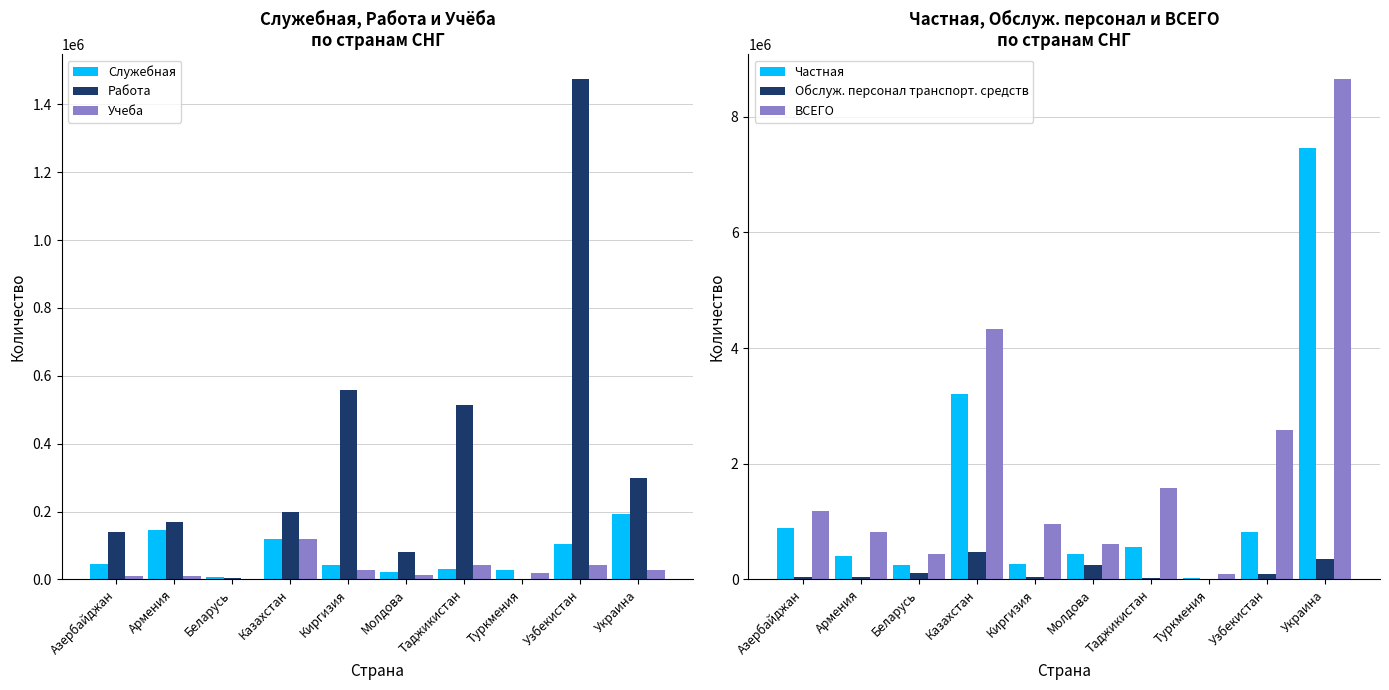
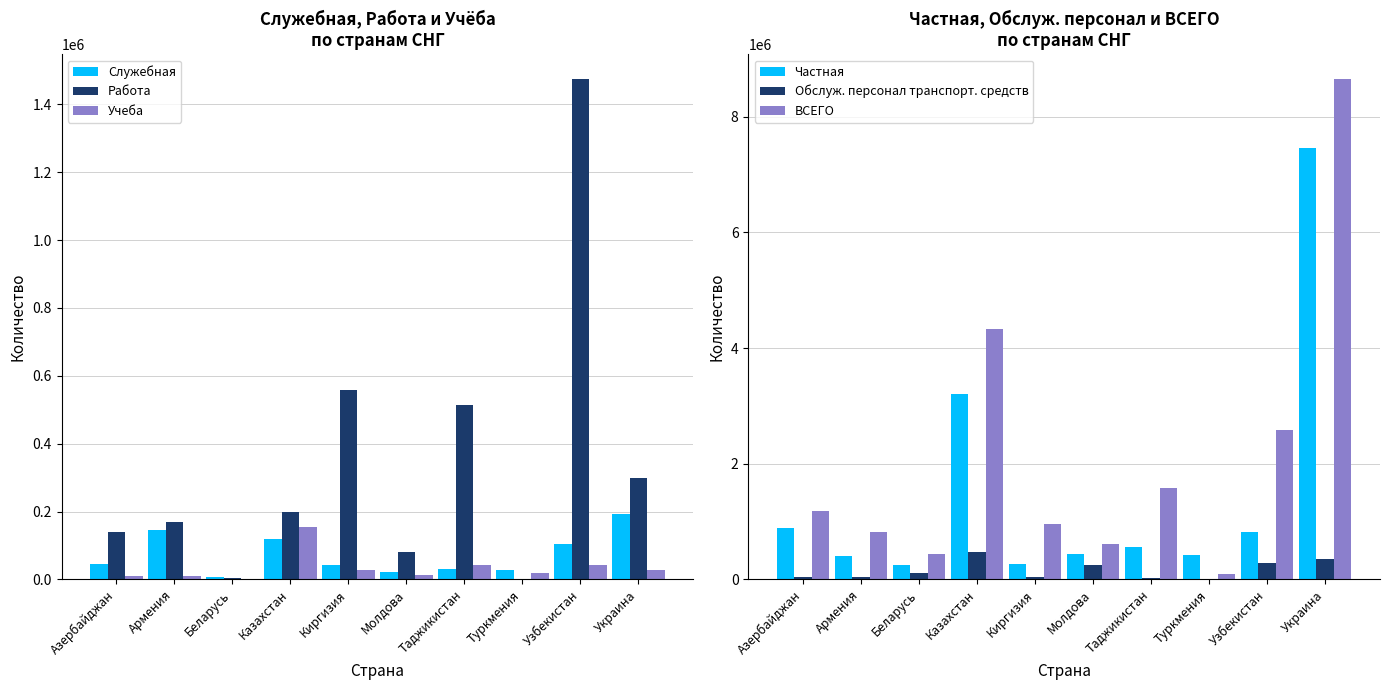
Служебная, Работа и Учёба по странам СНГ, Учеба, Казахстан: 120000 -> 150000
Частная, Обслуж. персонал и ВСЕГО по странам СНГ, Частная, Туркмения: 0 -> 400000
Частная, Обслуж. персонал и ВСЕГО по странам СНГ, Обслуж. персонал транспорт. средств, Узбекистан: 100000 -> 300000
